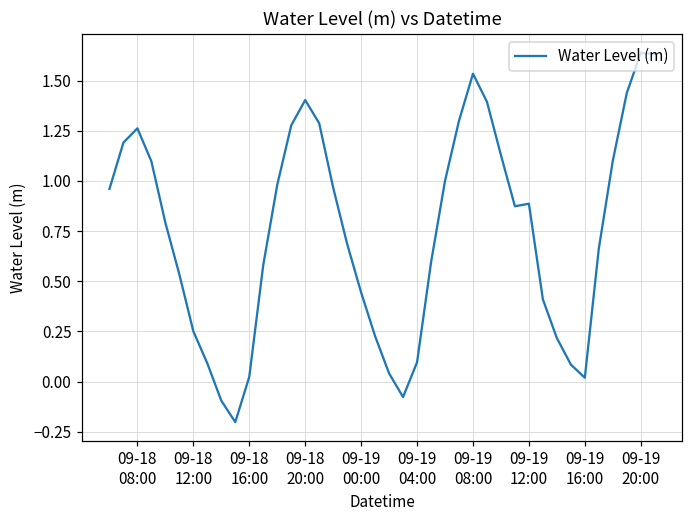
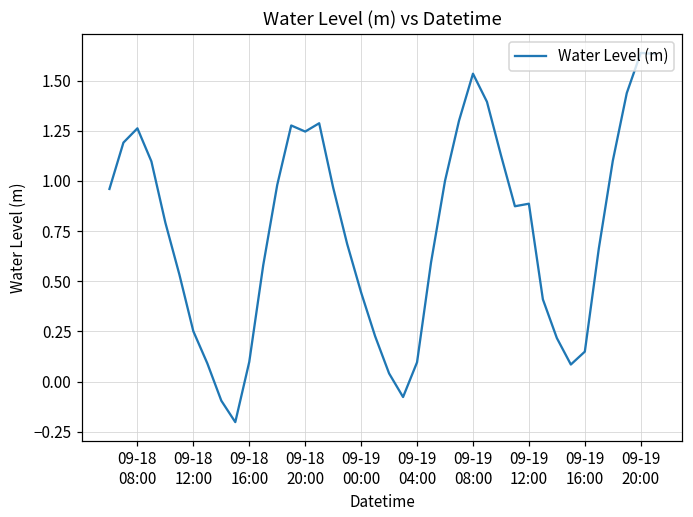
09-18 16:00: 0.02 -> 0.10
09-18 20:00: 1.40 -> 1.25
09-19 16:00: 0.02 -> 0.15
